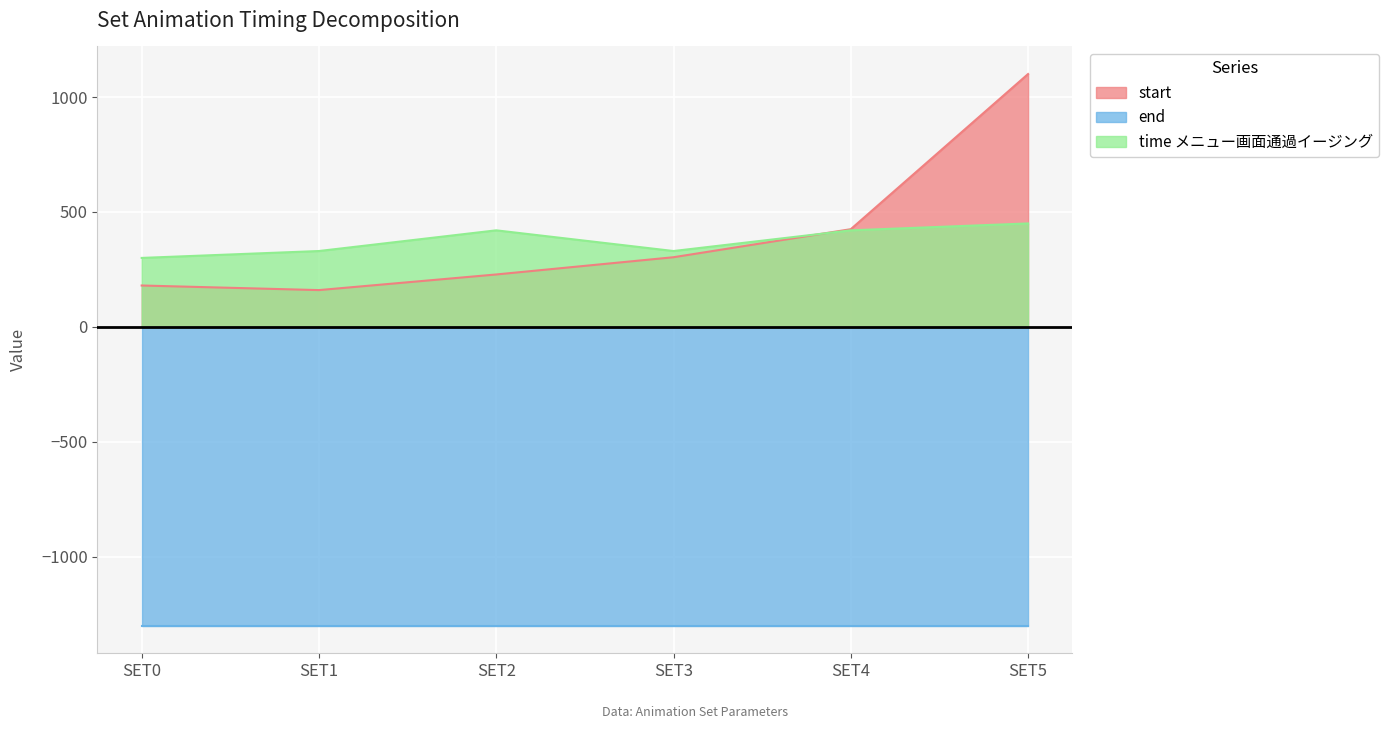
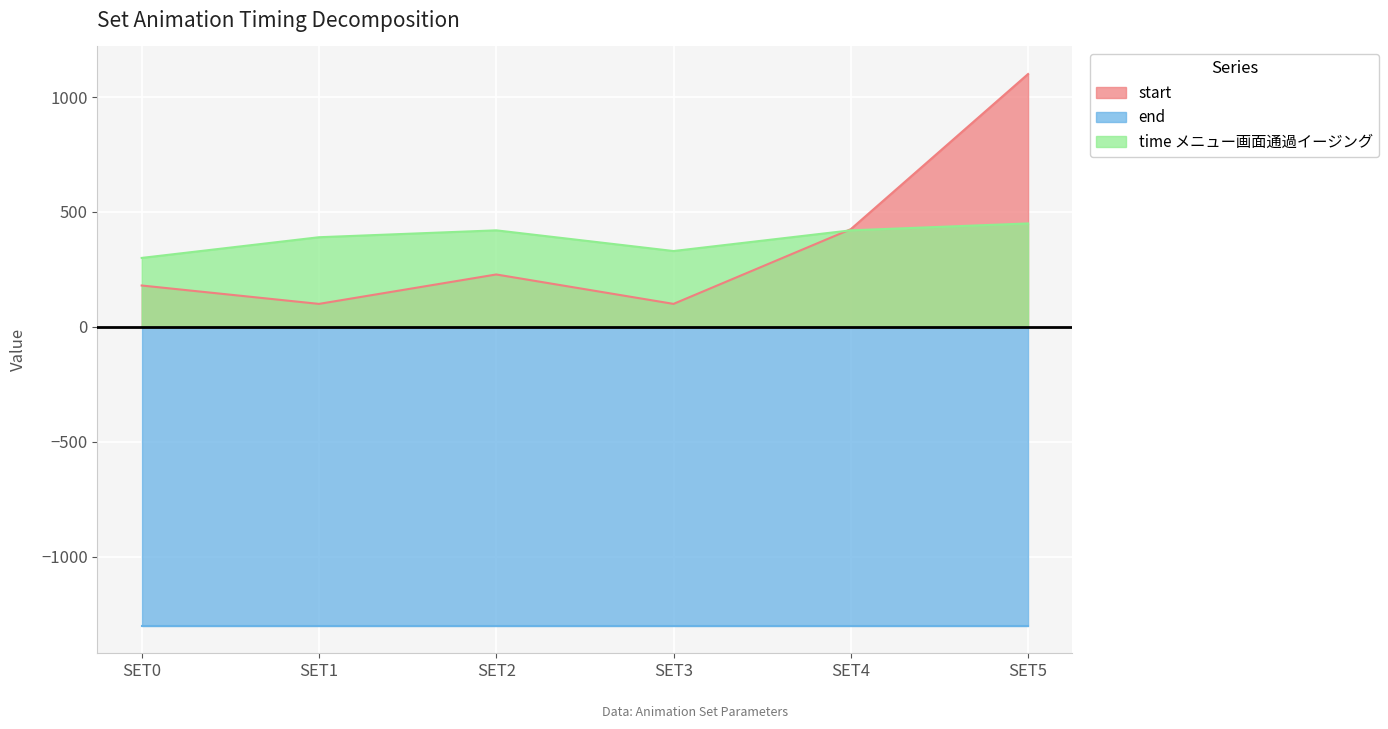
start, SET1: 160 -> 100
time メニュー画面通過イージング, SET1: 330 -> 390
start, SET3: 300 -> 100
